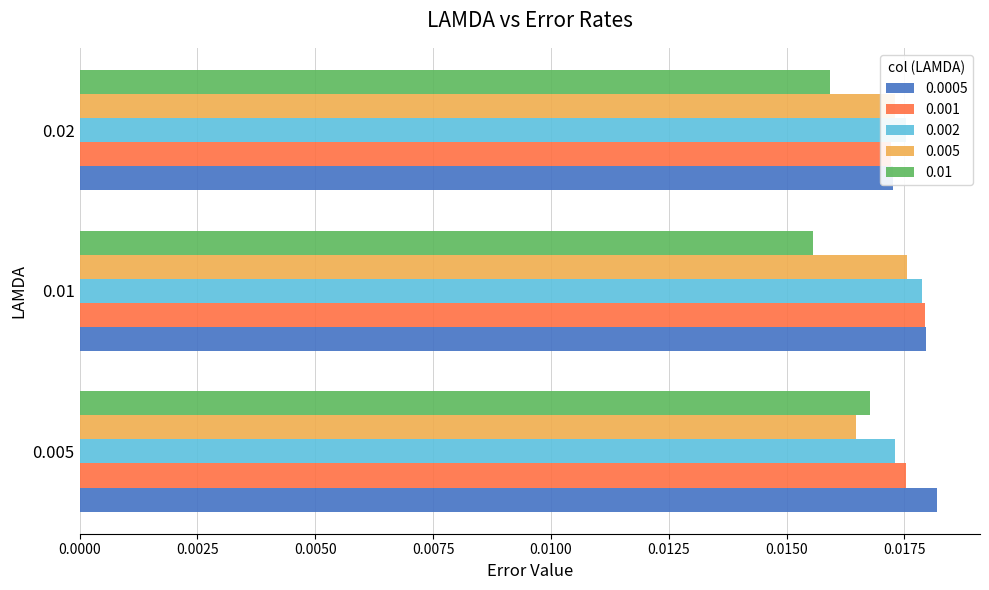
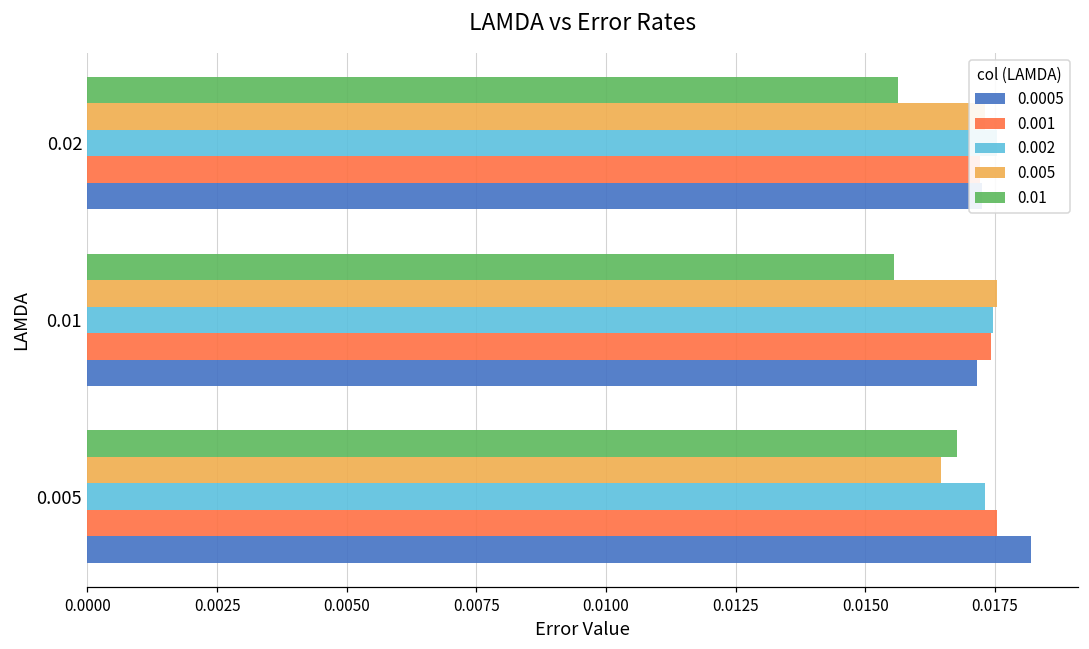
0.01, 0.02: 0.0159 -> 0.0156
0.002, 0.01: 0.0179 -> 0.0175
0.001, 0.01: 0.0179 -> 0.0174
0.0005, 0.01: 0.0179 -> 0.0171
